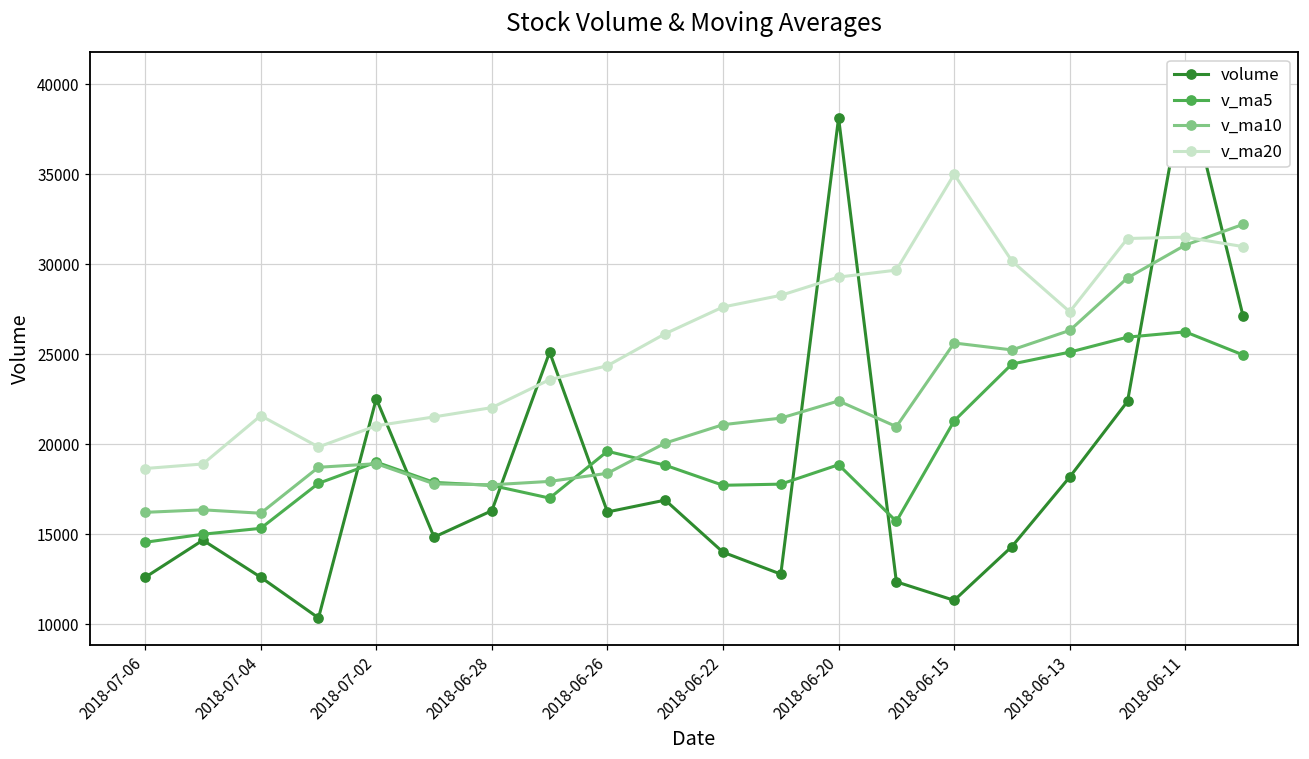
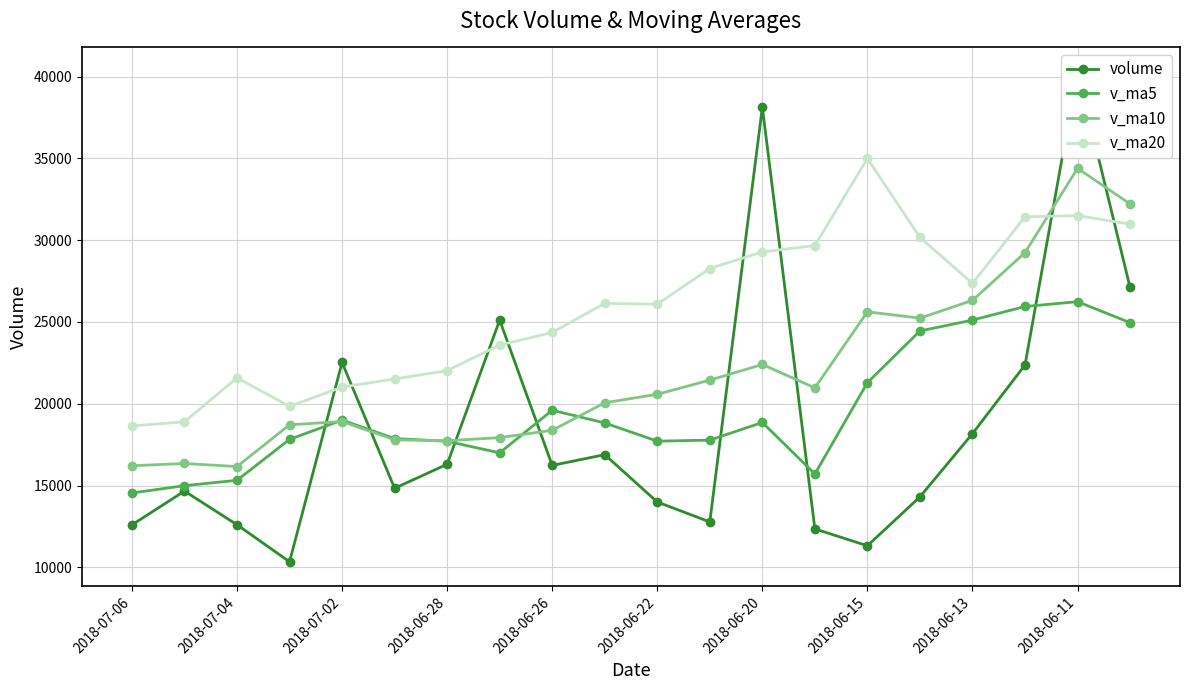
v_ma10, 2018-06-22: 21100 -> 20600
v_ma20, 2018-06-22: 27600 -> 26100
v_ma10, 2018-06-11: 31100 -> 34400
